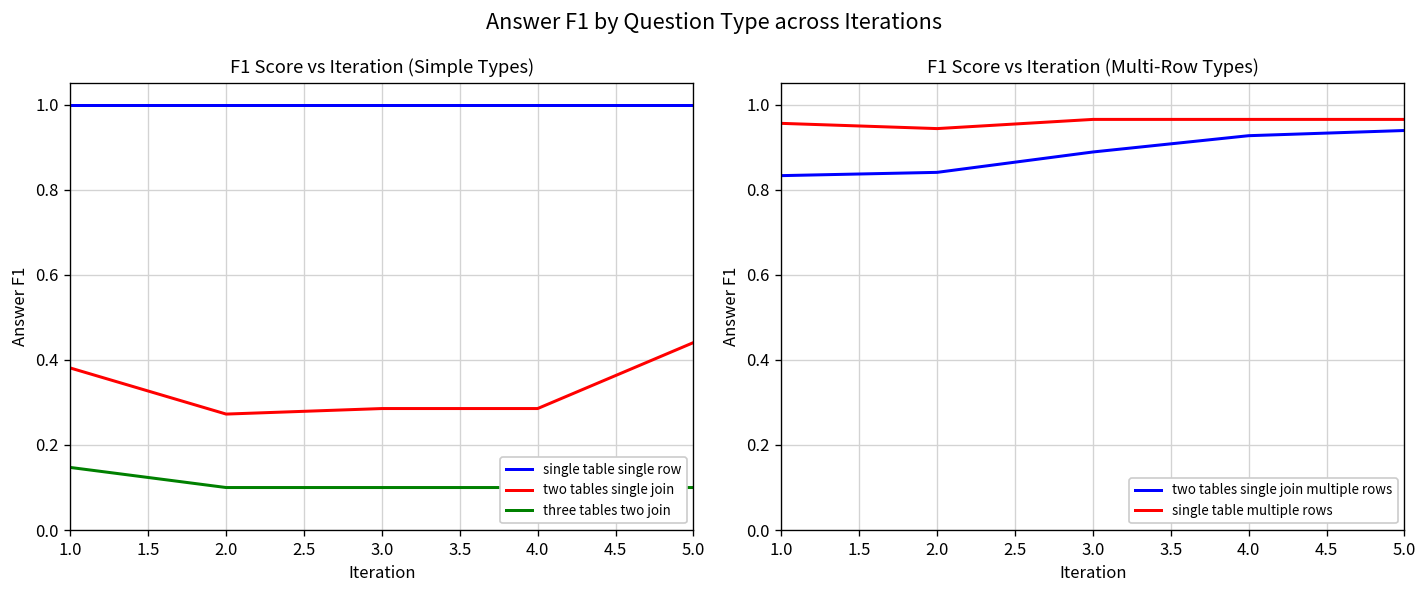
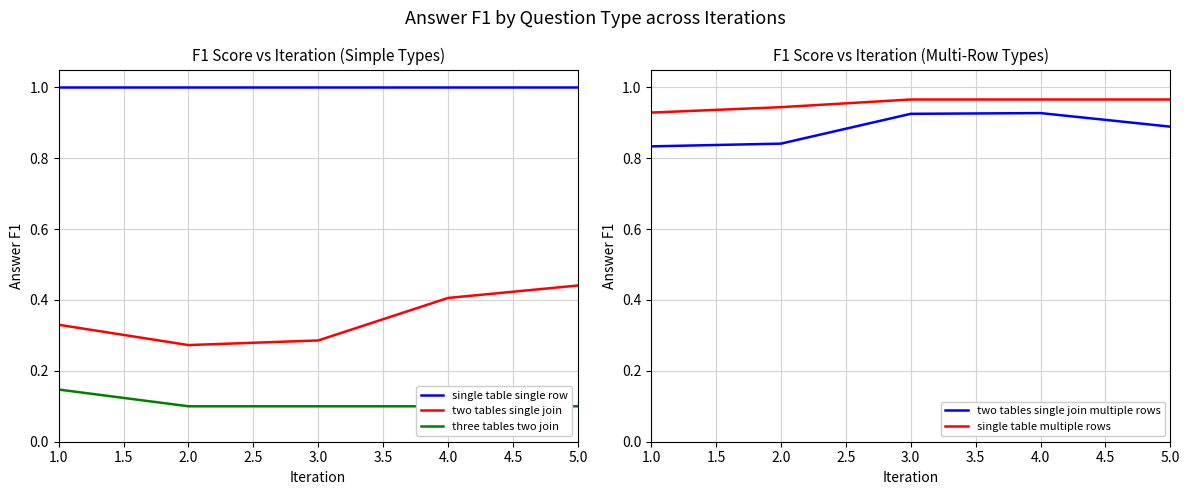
F1 Score vs Iteration (Simple Types), two tables single join, 1.0: 0.38 -> 0.33
F1 Score vs Iteration (Simple Types), two tables single join, 4.0: 0.29 -> 0.41
F1 Score vs Iteration (Multi-Row Types), single table multiple rows, 1.0: 0.96 -> 0.93
F1 Score vs Iteration (Multi-Row Types), two tables single join multiple rows, 3.0: 0.89 -> 0.93
F1 Score vs Iteration (Multi-Row Types), two tables single join multiple rows, 5.0: 0.94 -> 0.89
